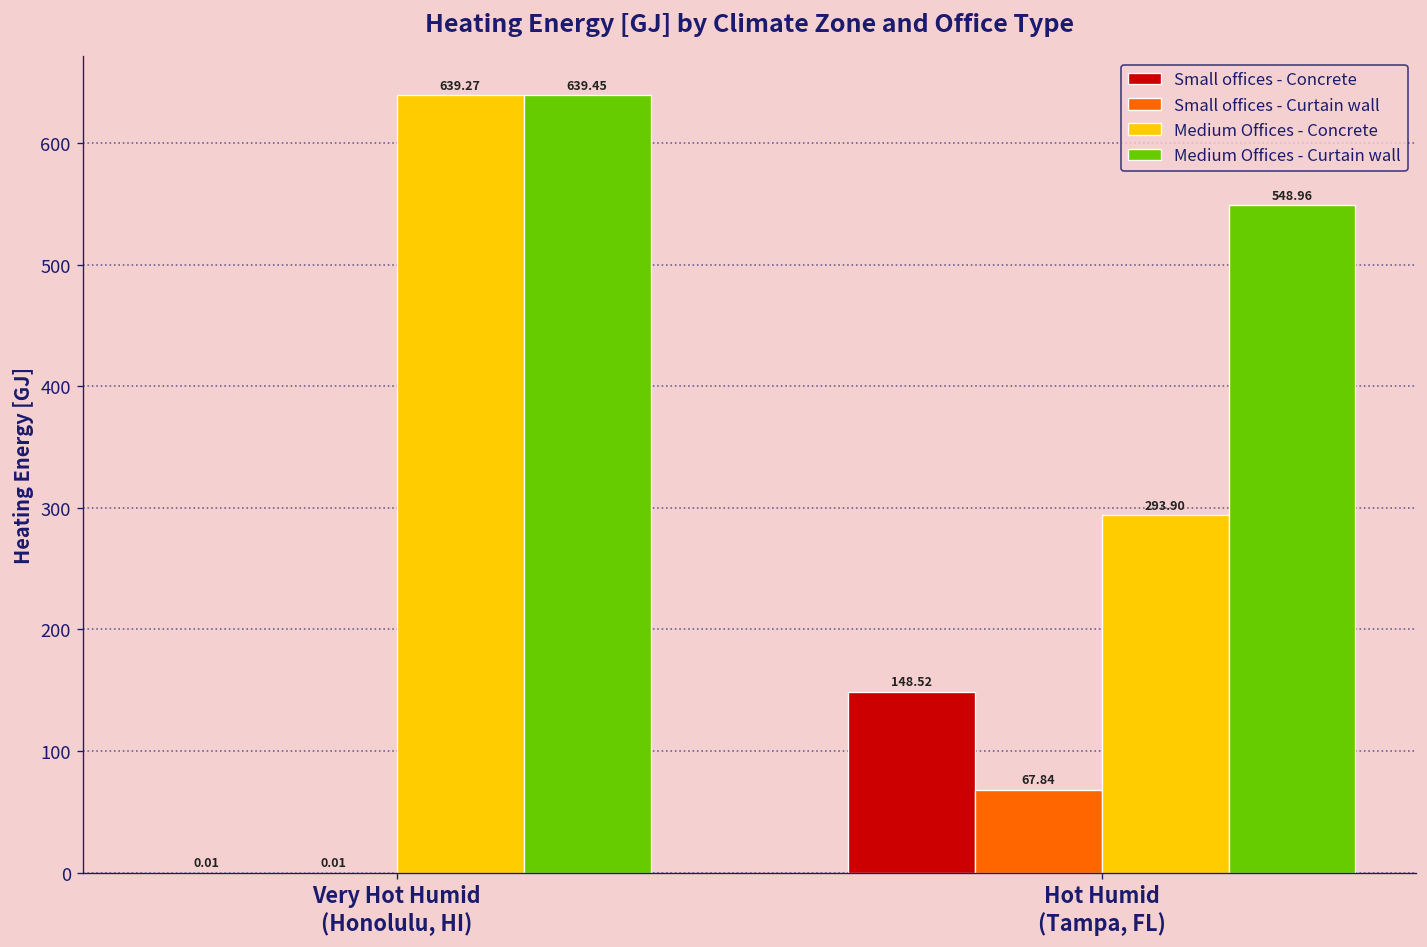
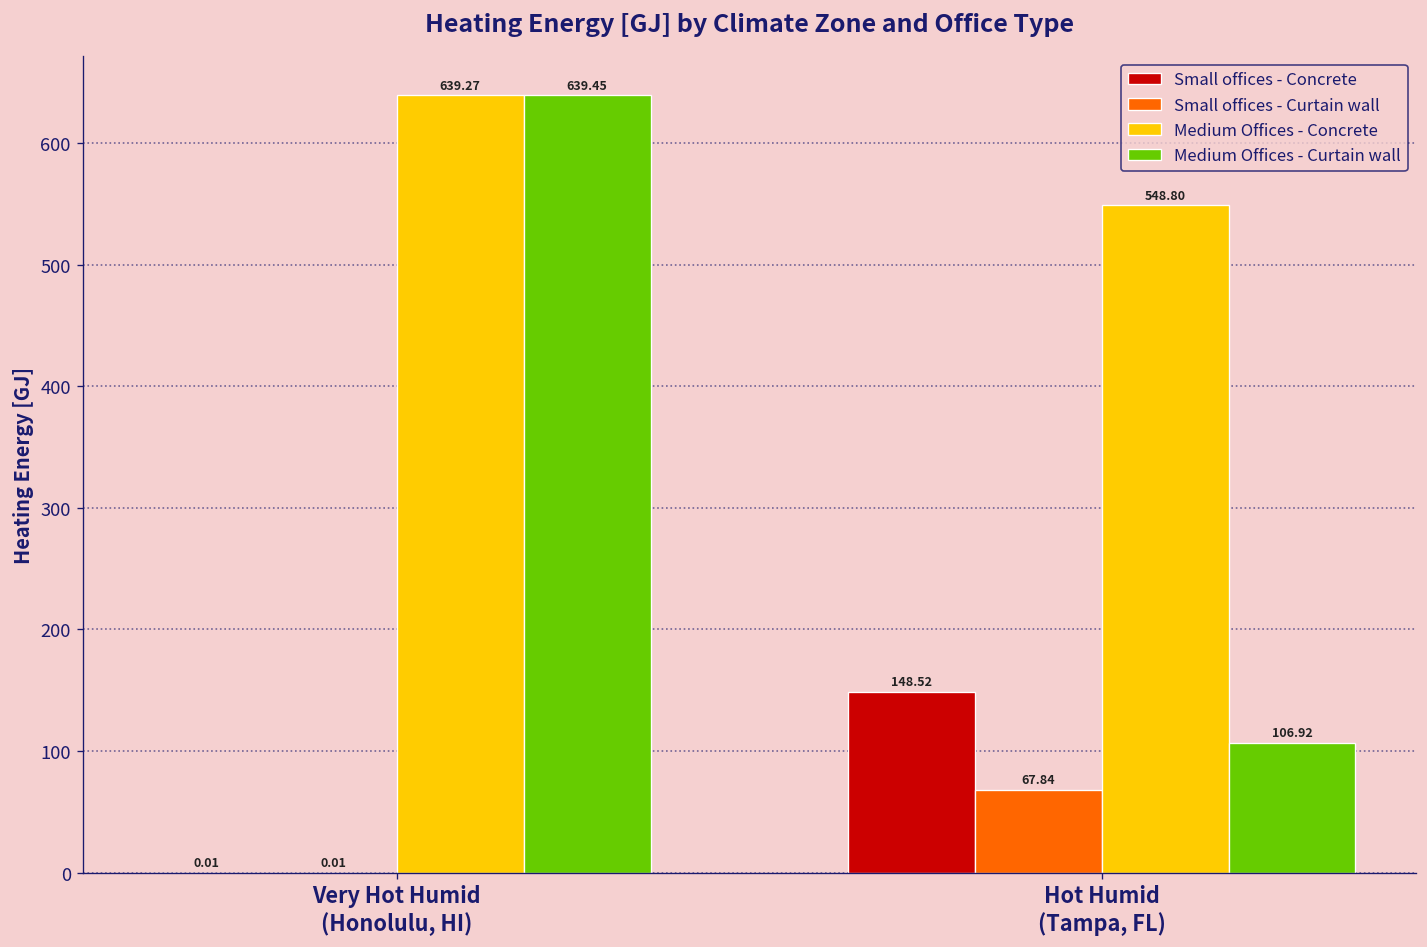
Medium Offices - Concrete, Hot Humid (Tampa, FL): 293.90 -> 548.80
Medium Offices - Curtain wall, Hot Humid (Tampa, FL): 548.96 -> 106.92
